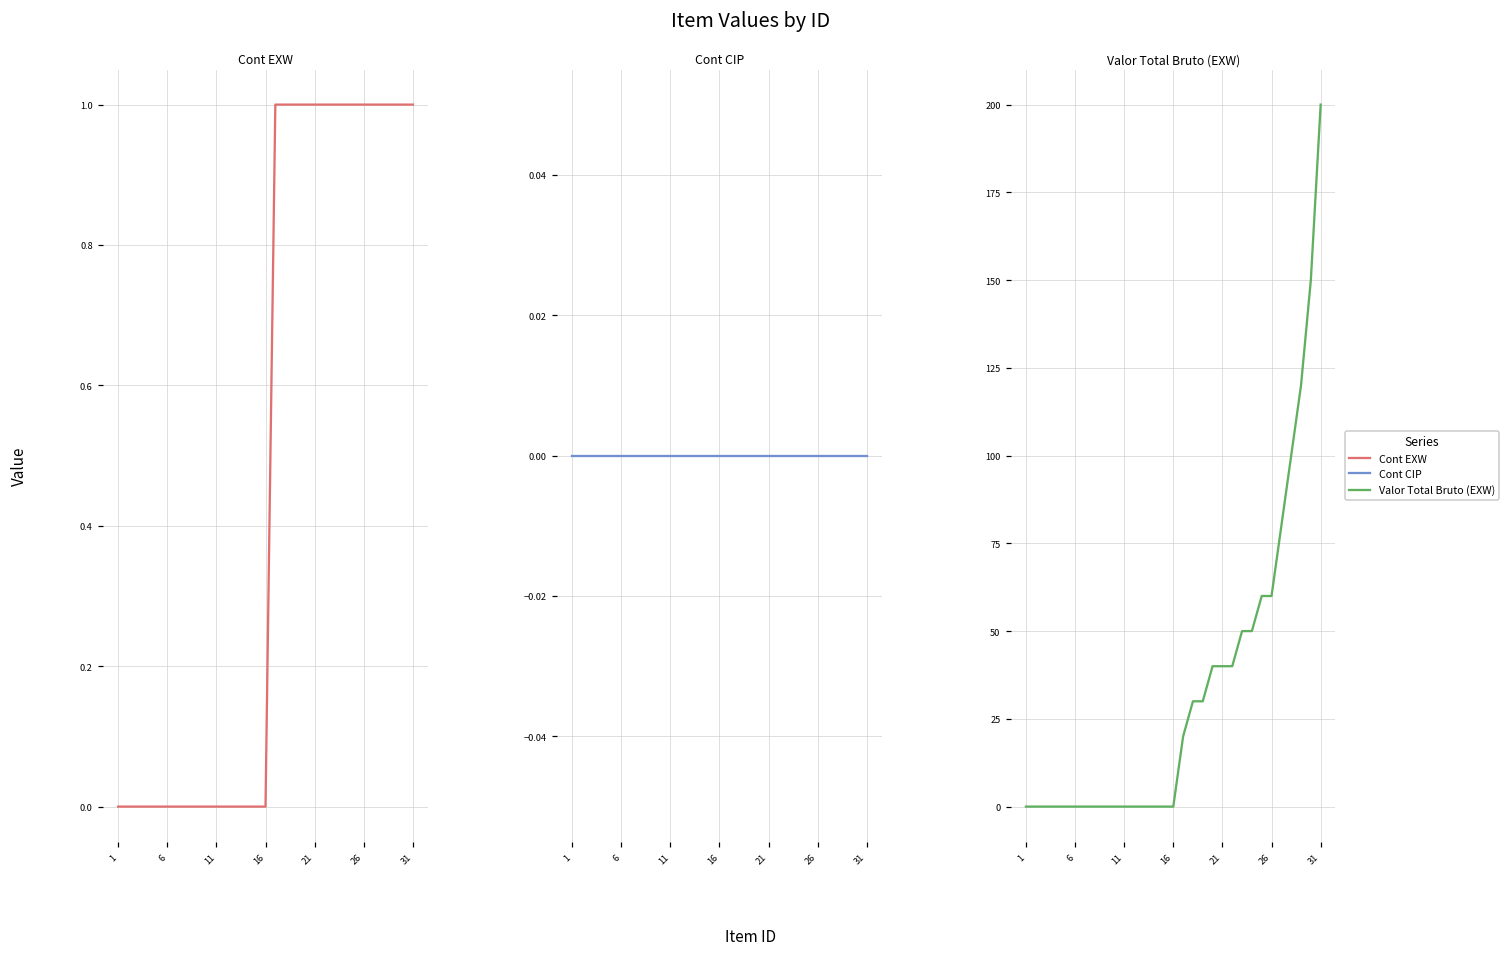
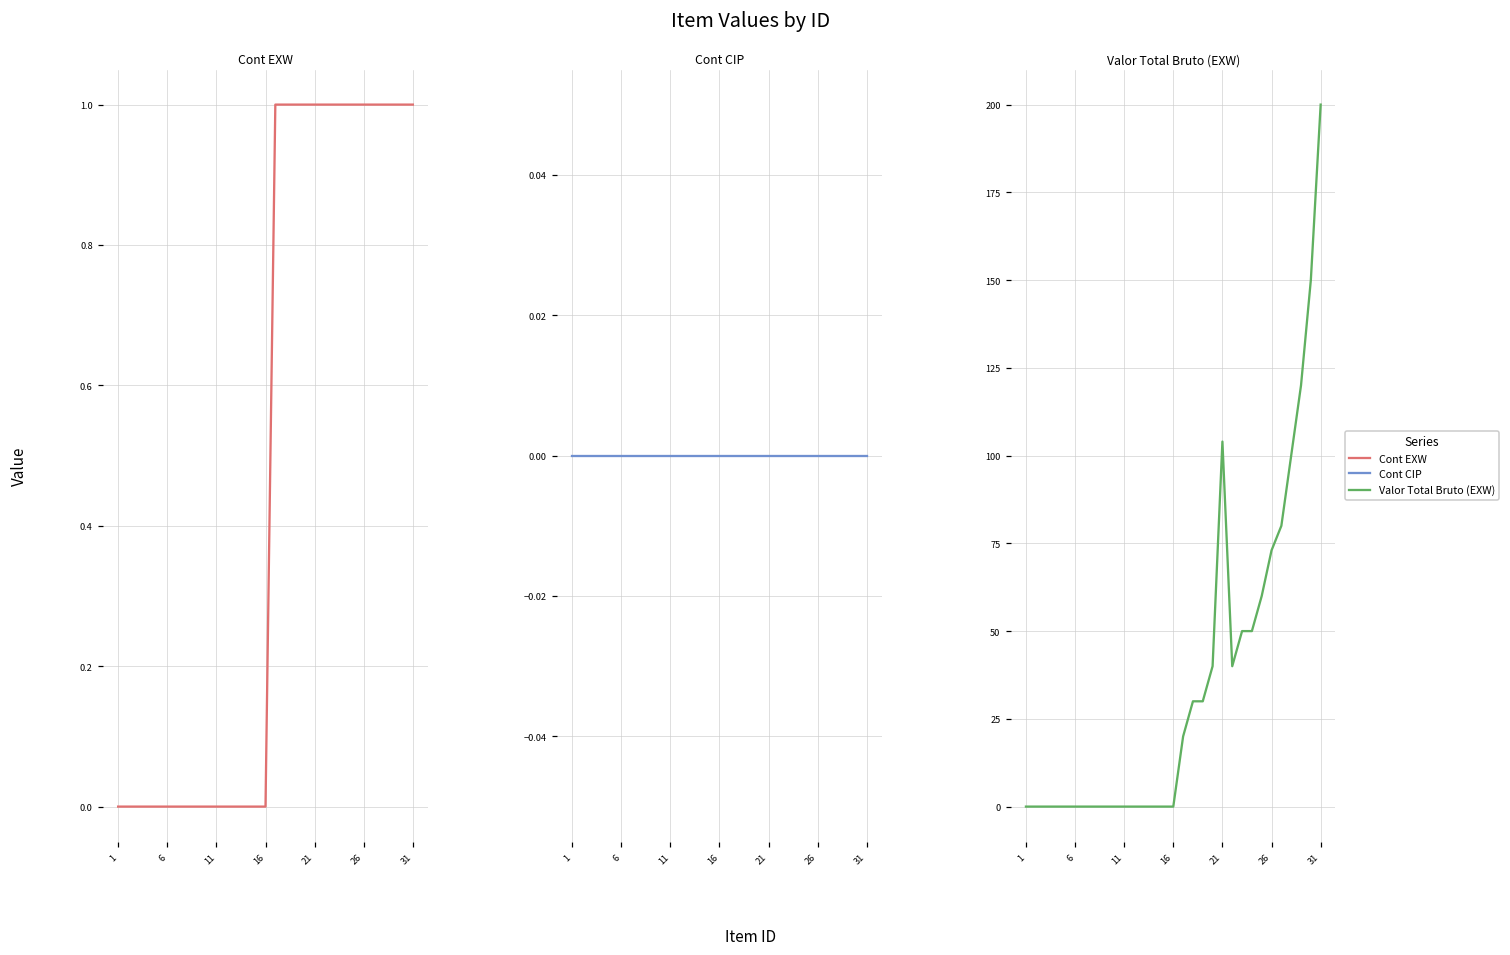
Valor Total Bruto (EXW), 21: 40 -> 104
Valor Total Bruto (EXW), 26: 60 -> 73
